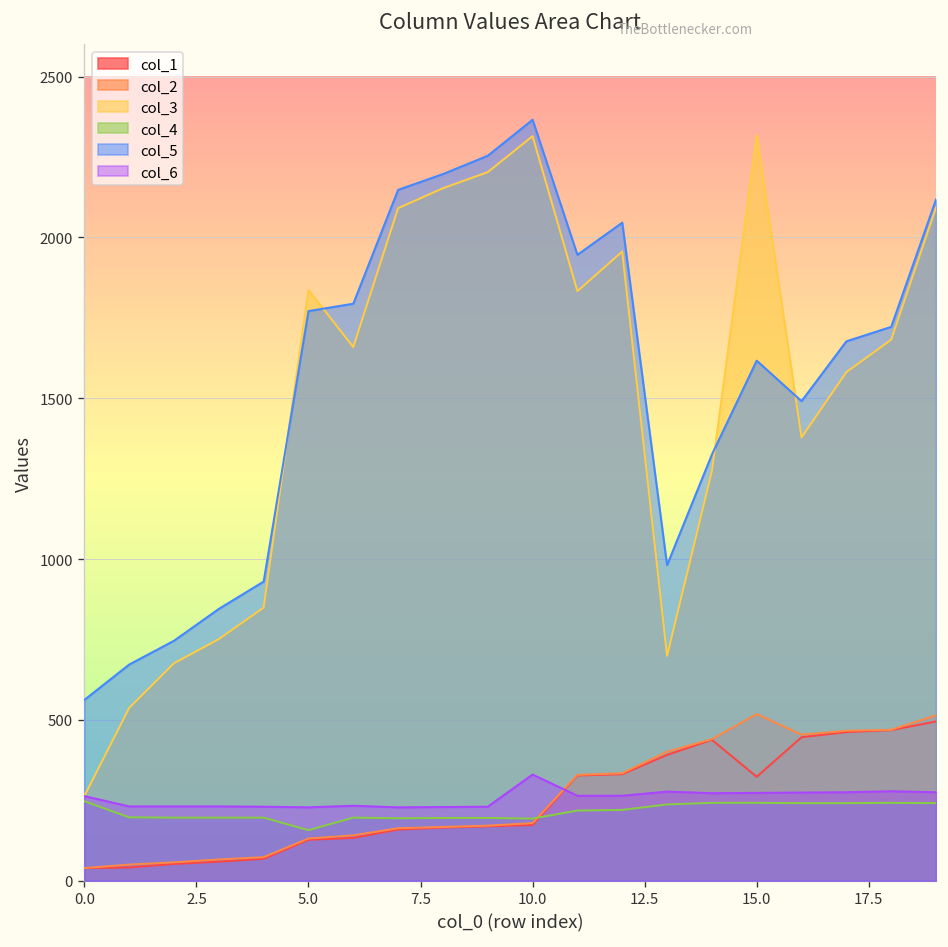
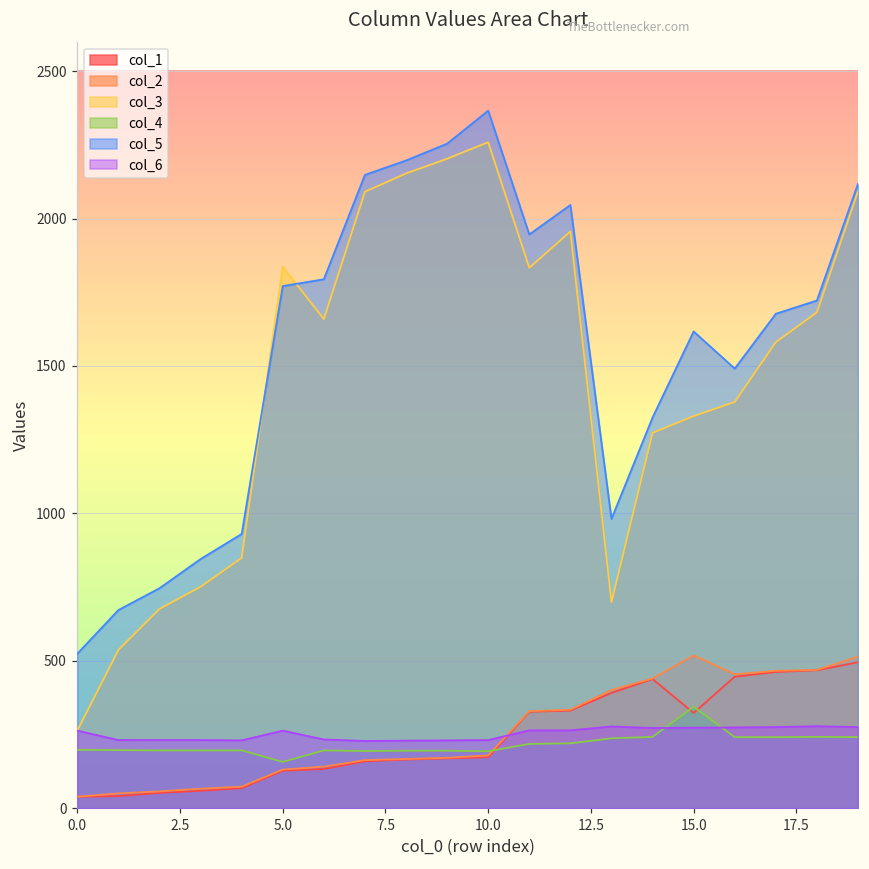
col_4, 0.0: 250 -> 200
col_5, 0.0: 560 -> 520
col_6, 5.0: 230 -> 260
col_3, 10.0: 2320 -> 2260
col_6, 10.0: 330 -> 230
col_3, 15.0: 2320 -> 1330
col_4, 15.0: 240 -> 340
